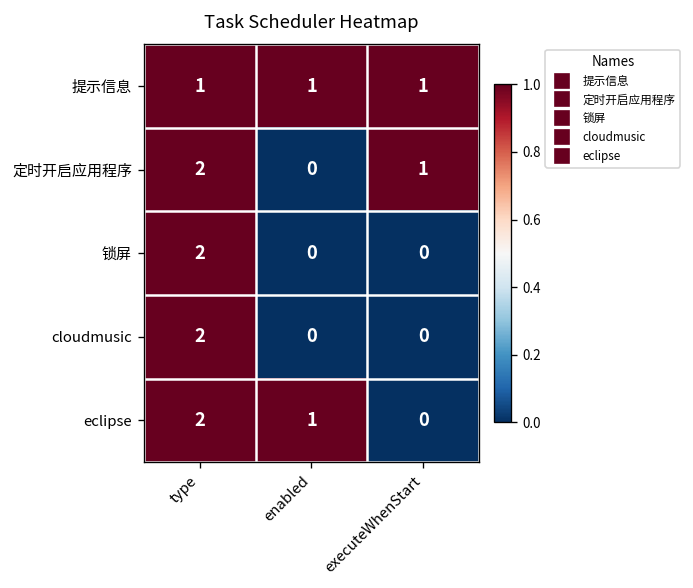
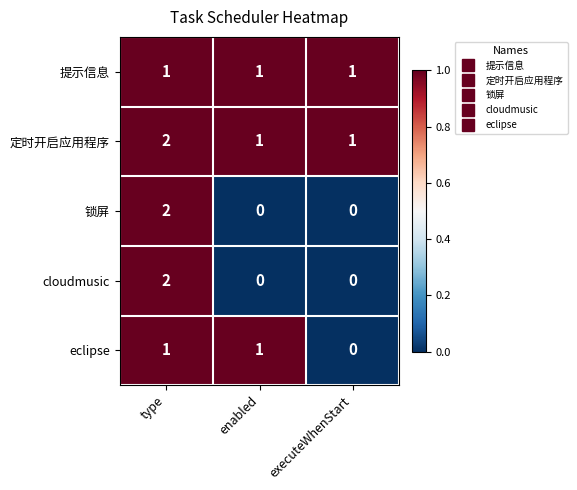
定时开启应用程序, enabled: 0 -> 1
eclipse, type: 2 -> 1
